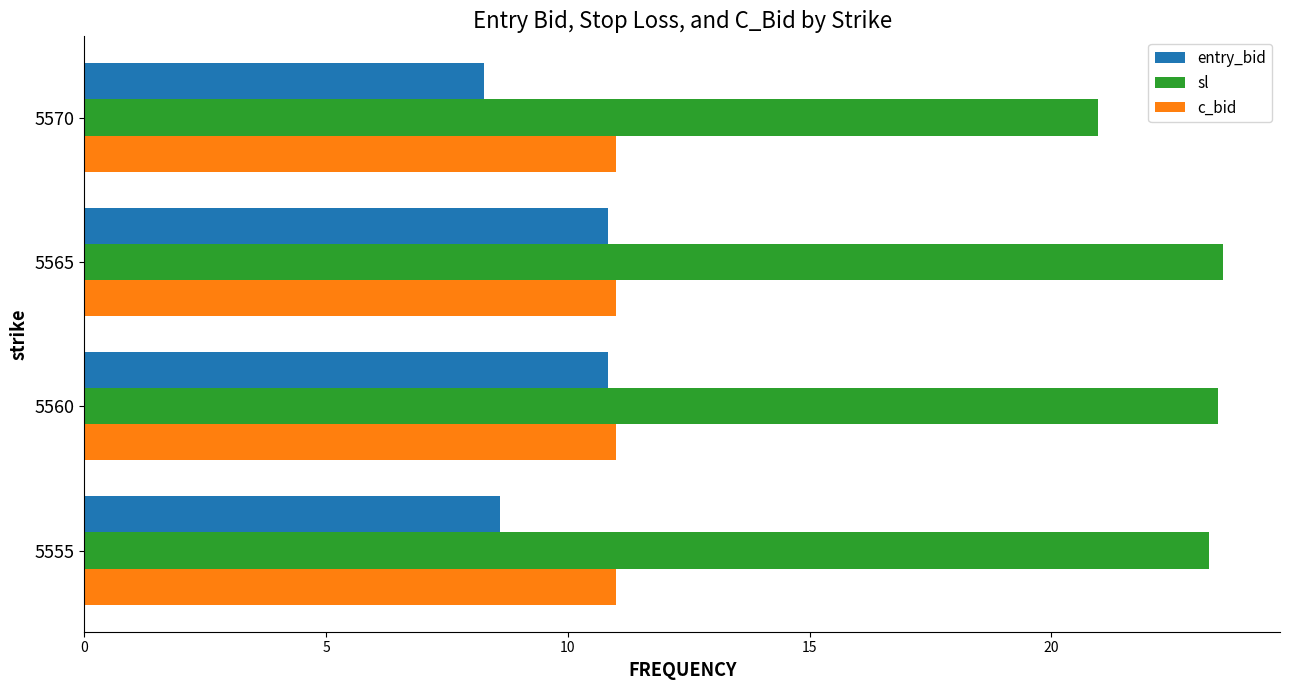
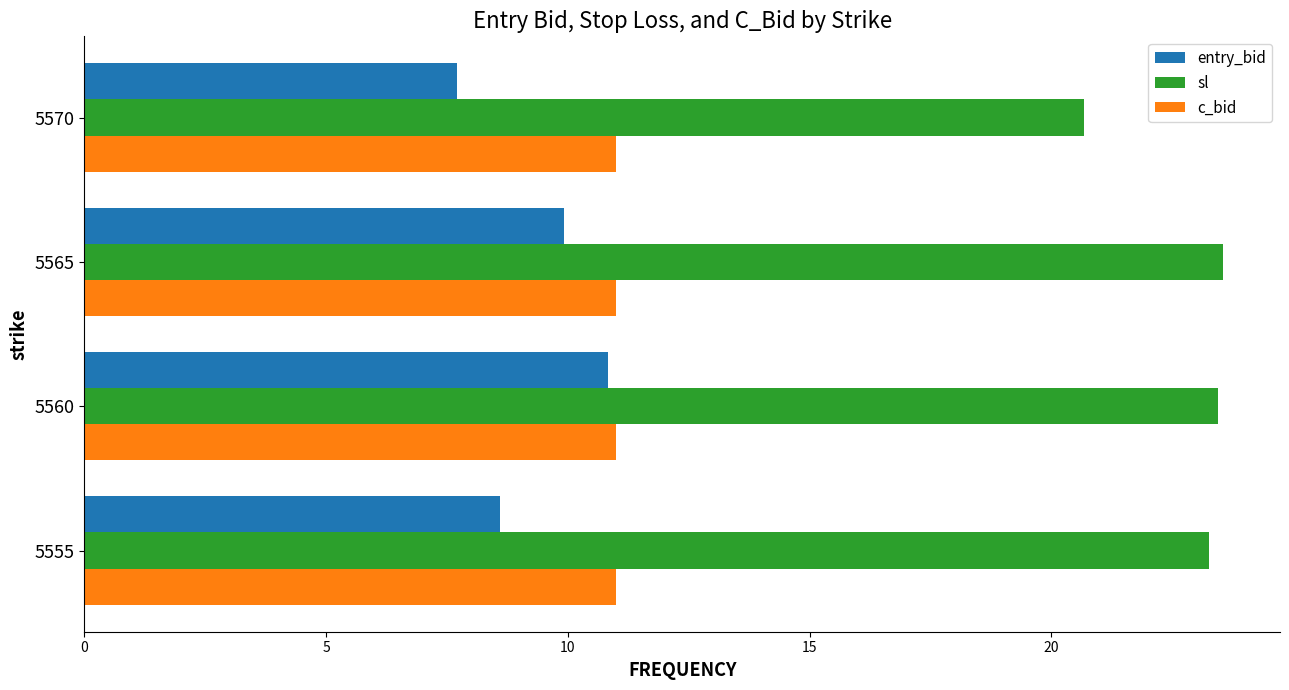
entry_bid, 5570: 8.3 -> 7.7
sl, 5570: 21.0 -> 20.7
entry_bid, 5565: 10.8 -> 9.9
